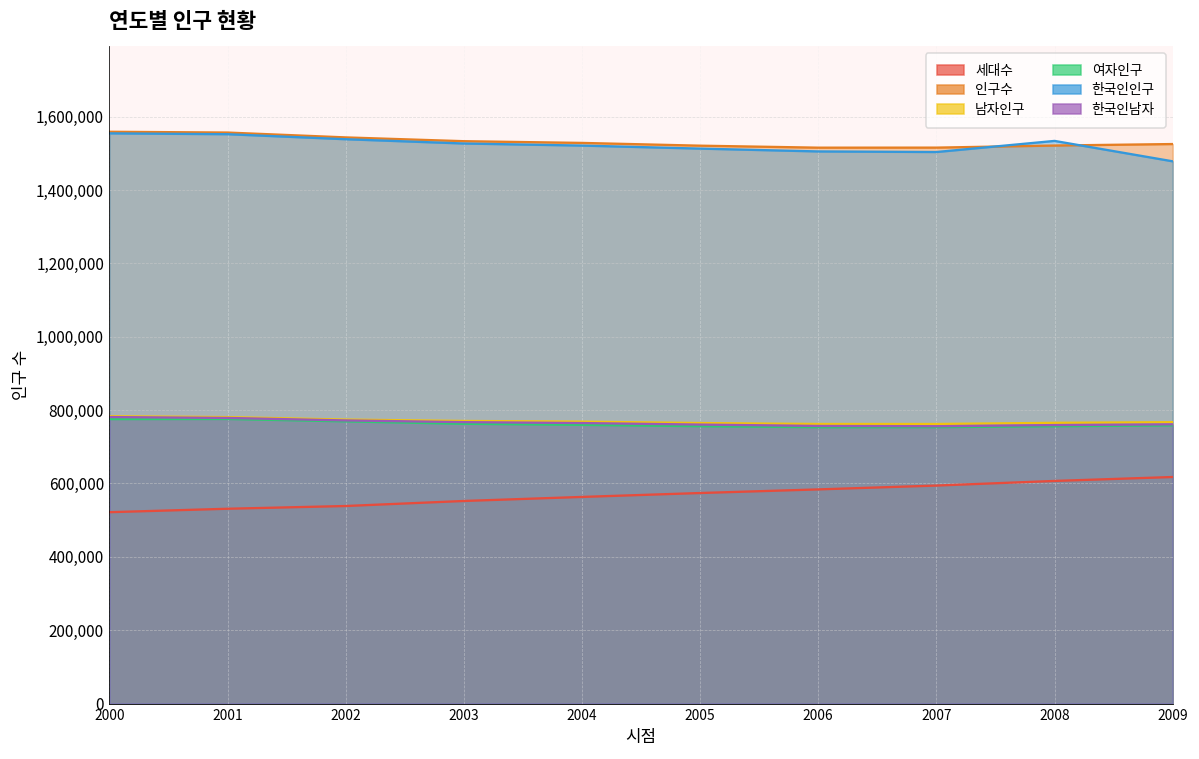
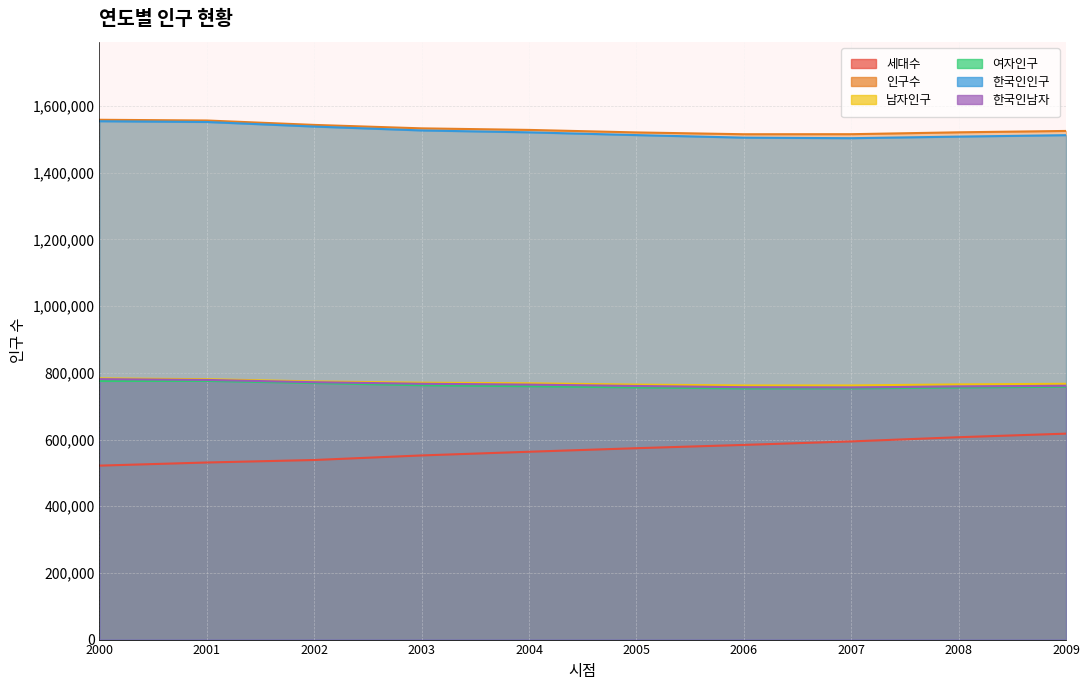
한국인인구, 2008: 1,530,000 -> 1,510,000
한국인인구, 2009: 1,480,000 -> 1,510,000
